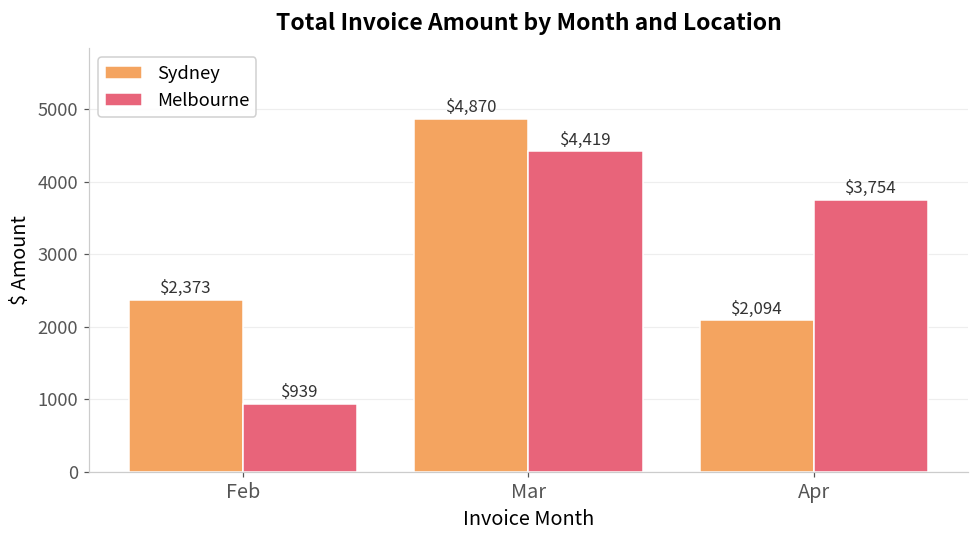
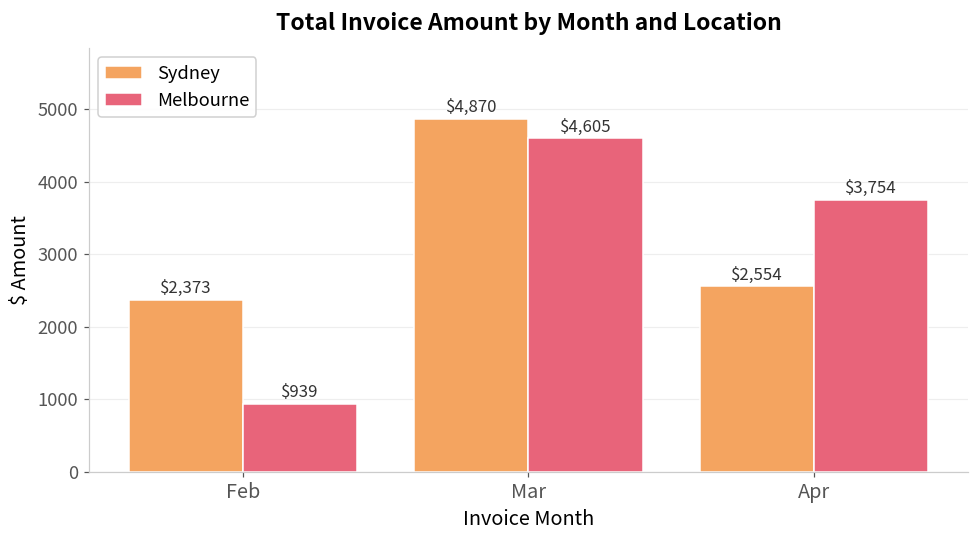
Melbourne, Mar: $4,419 -> $4,605
Sydney, Apr: $2,094 -> $2,554
